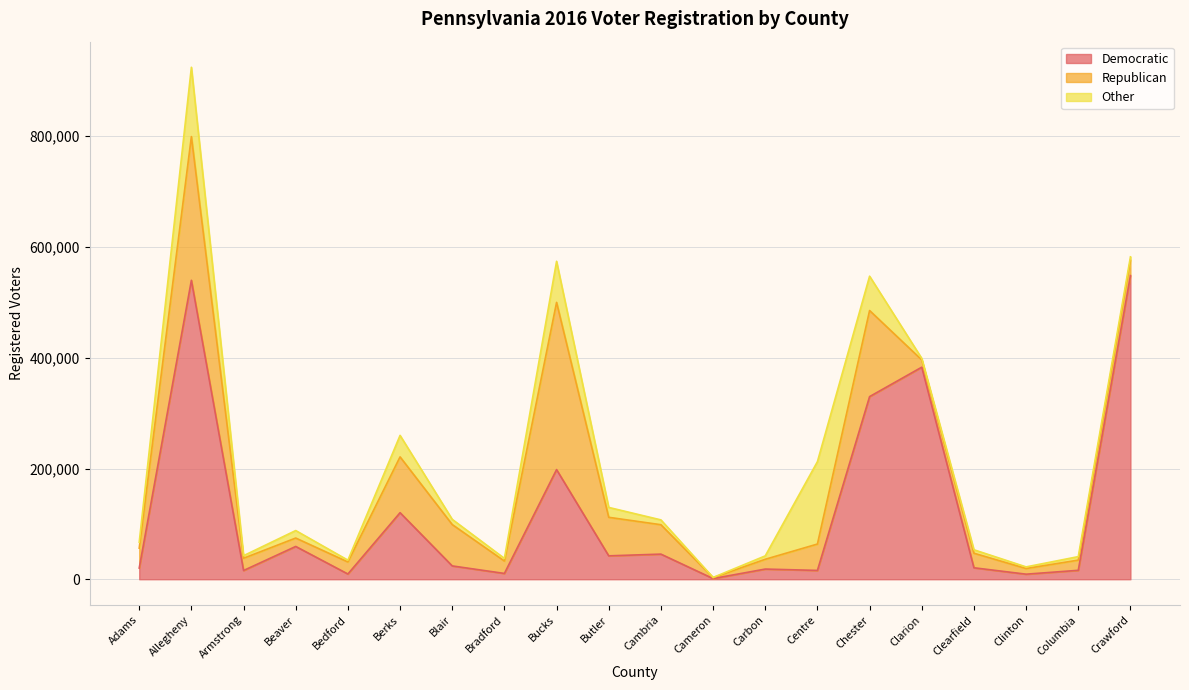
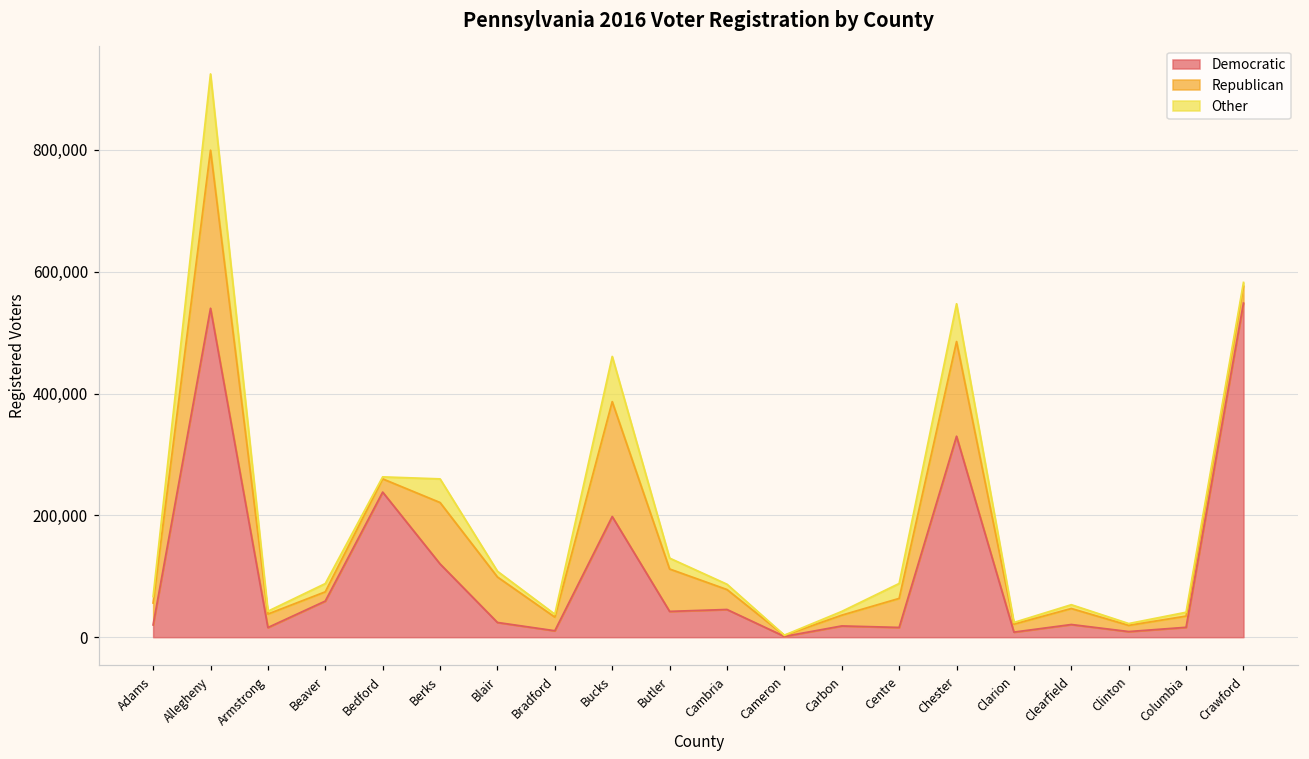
Democratic, Bedford: 10,000 -> 240,000
Republican, Bucks: 300,000 -> 190,000
Republican, Cambria: 50,000 -> 30,000
Other, Centre: 150,000 -> 20,000
Democratic, Clarion: 380,000 -> 10,000
